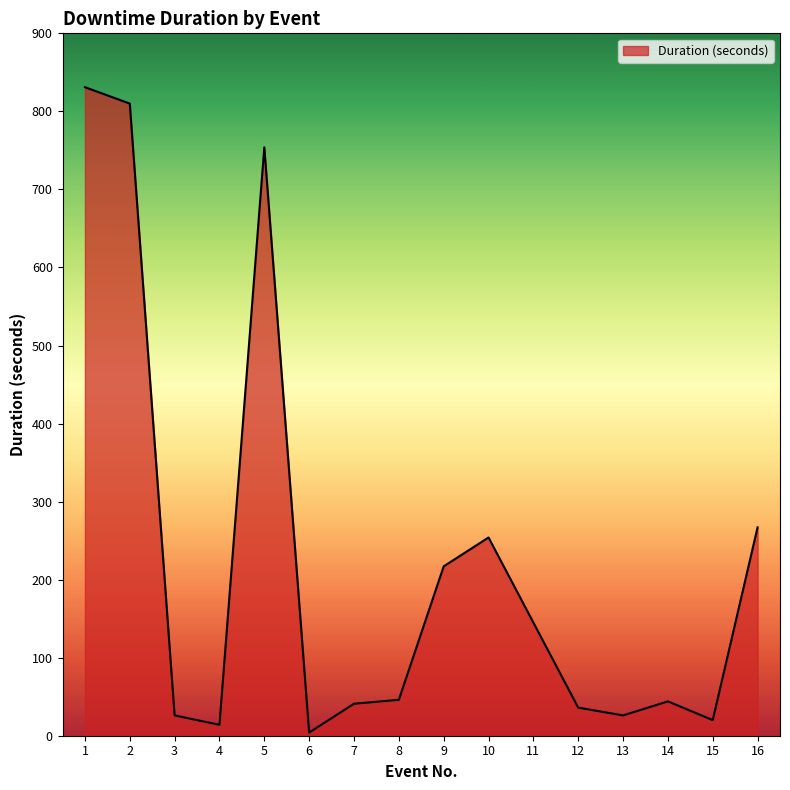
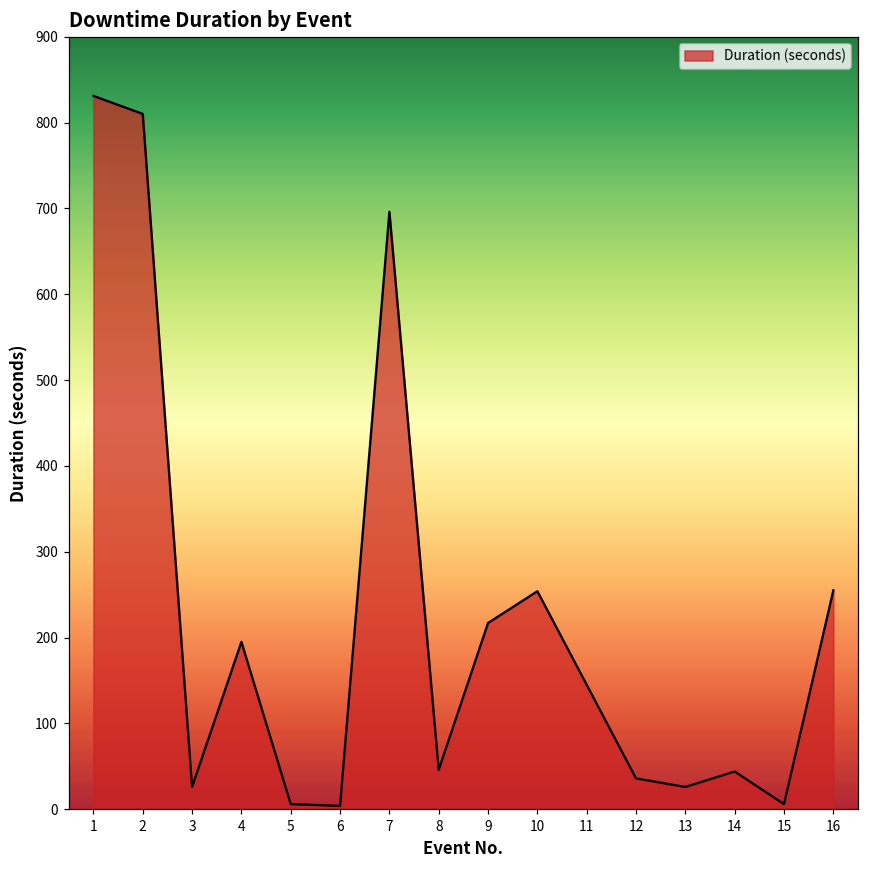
4: 10 -> 200
5: 750 -> 10
7: 40 -> 700
15: 20 -> 10
16: 270 -> 260
